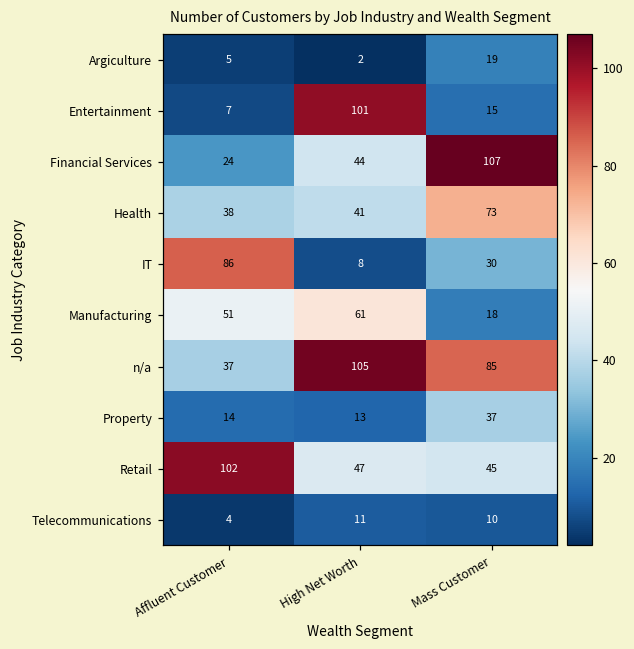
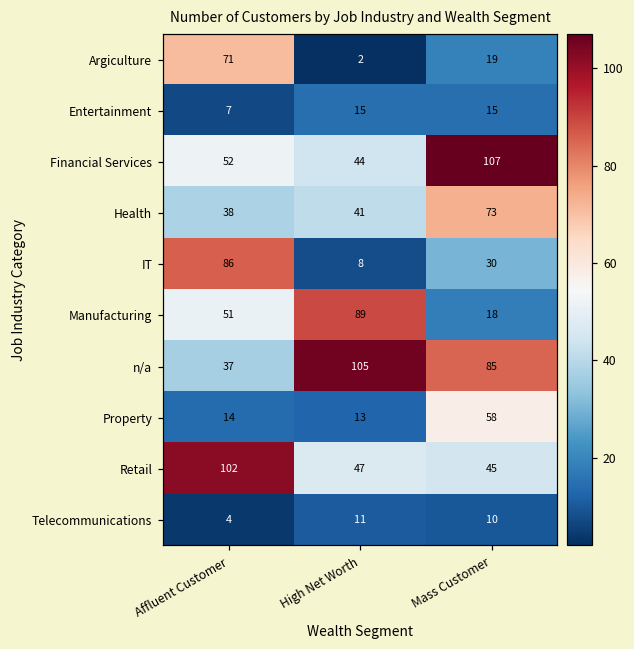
Argiculture, Affluent Customer: 5 -> 71
Entertainment, High Net Worth: 101 -> 15
Financial Services, Affluent Customer: 24 -> 52
Manufacturing, High Net Worth: 61 -> 89
Property, Mass Customer: 37 -> 58
